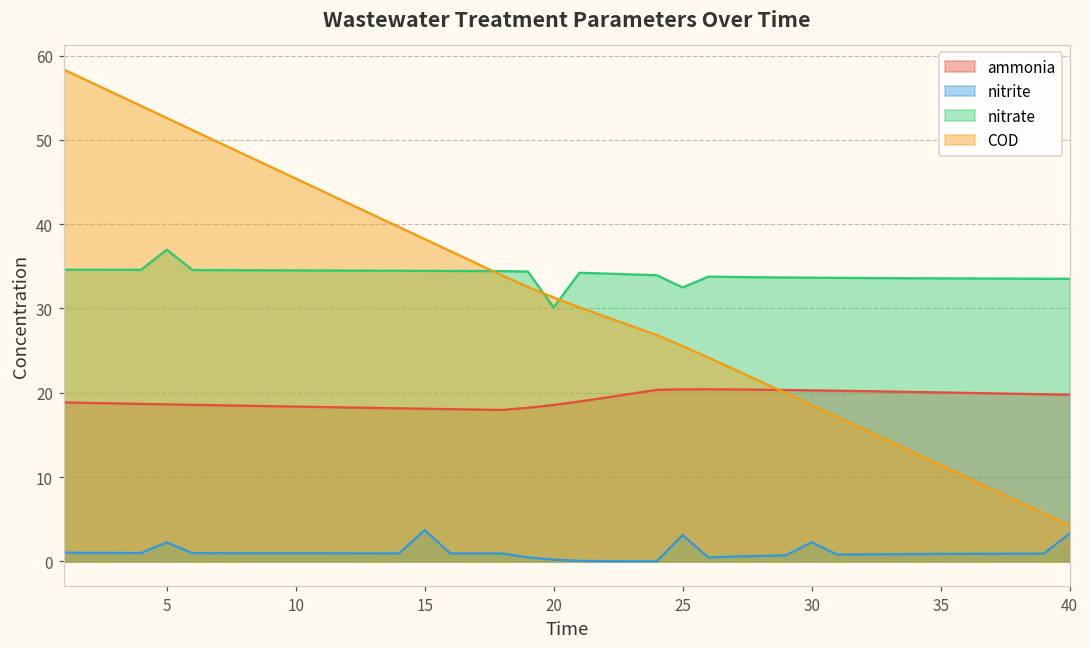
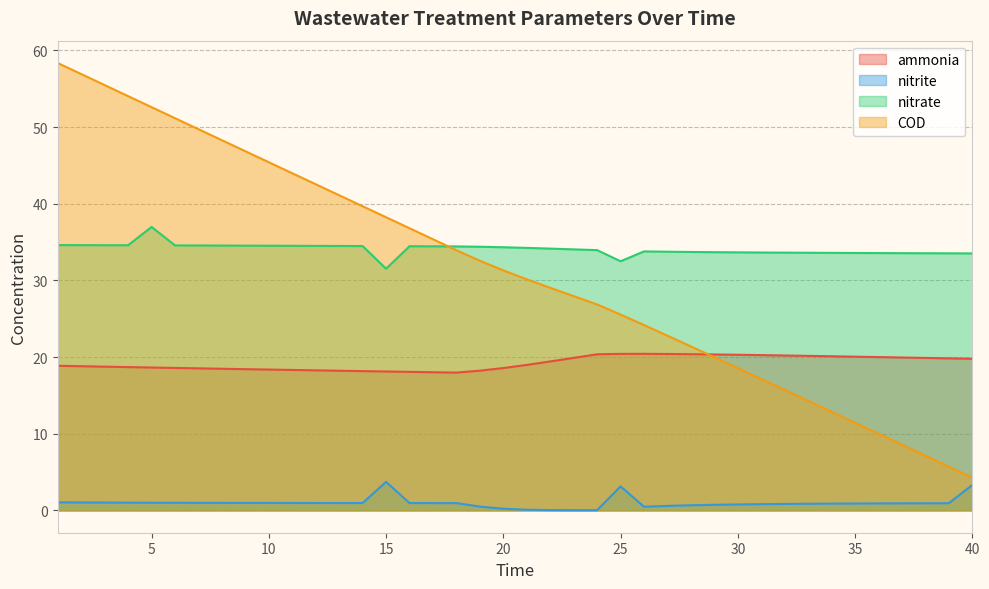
nitrite, 5: 2 -> 1
nitrate, 15: 34 -> 32
nitrate, 20: 30 -> 34
nitrite, 30: 2 -> 1
